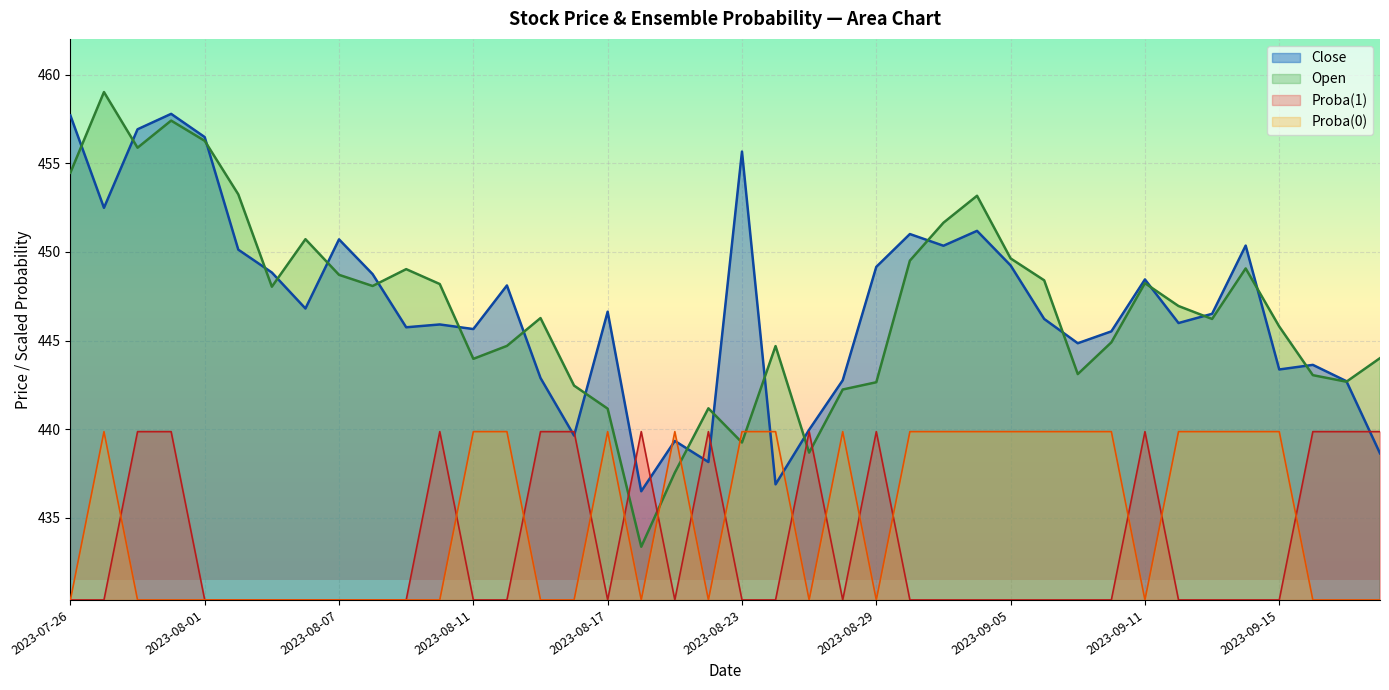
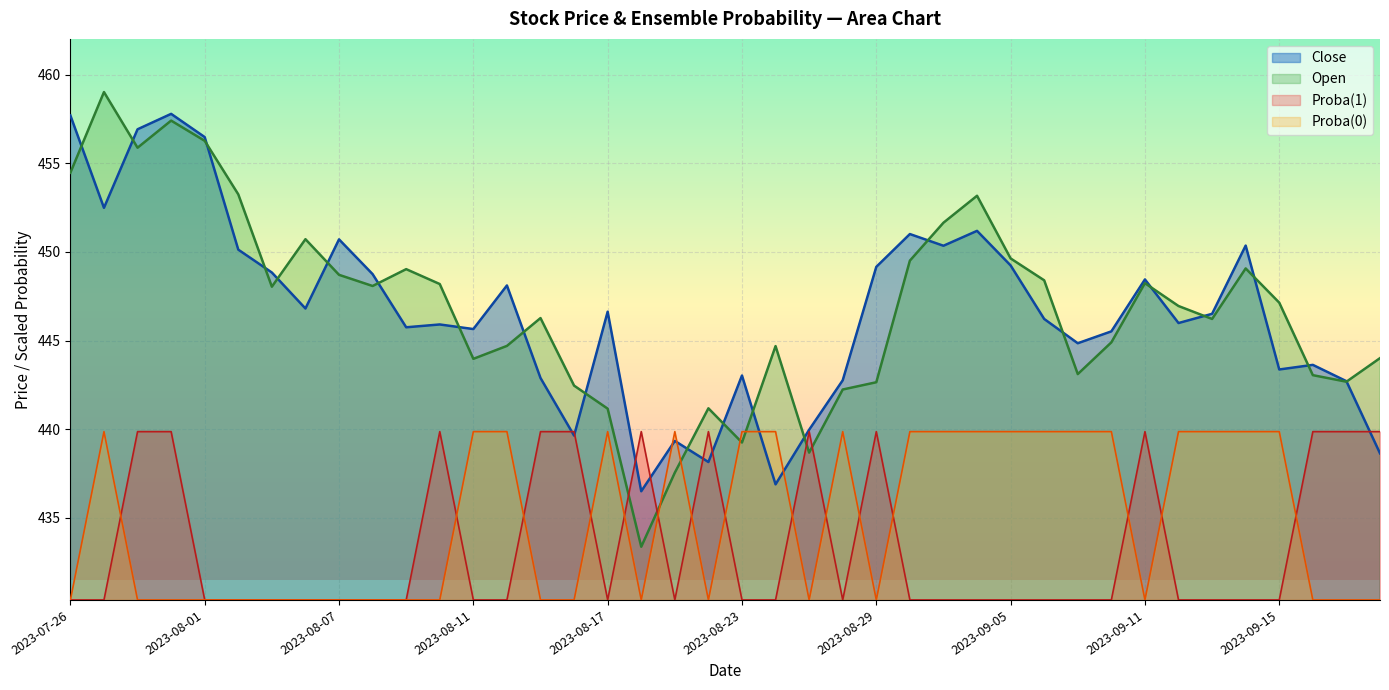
Close, 2023-08-23: 455.7 -> 443.0
Open, 2023-09-15: 445.8 -> 447.1
